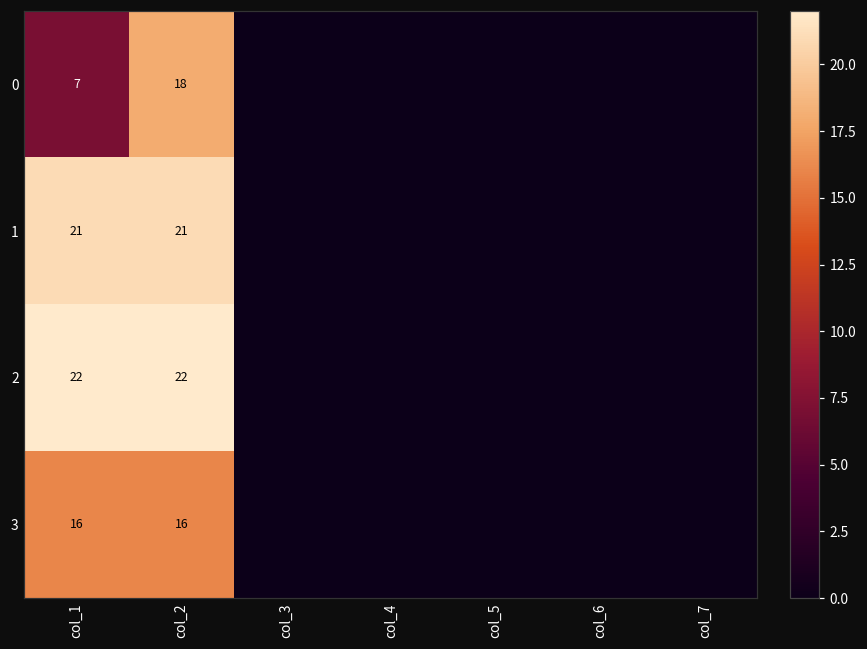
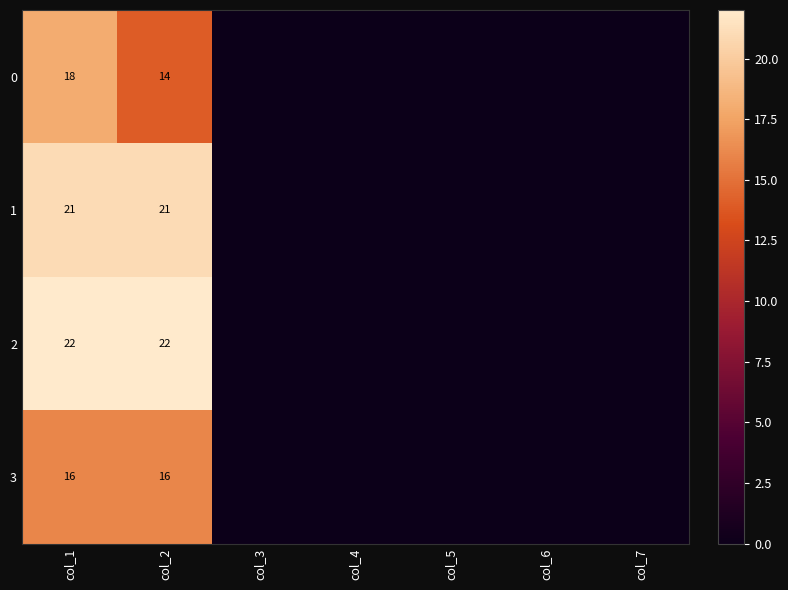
0, col_1: 7 -> 18
0, col_2: 18 -> 14
